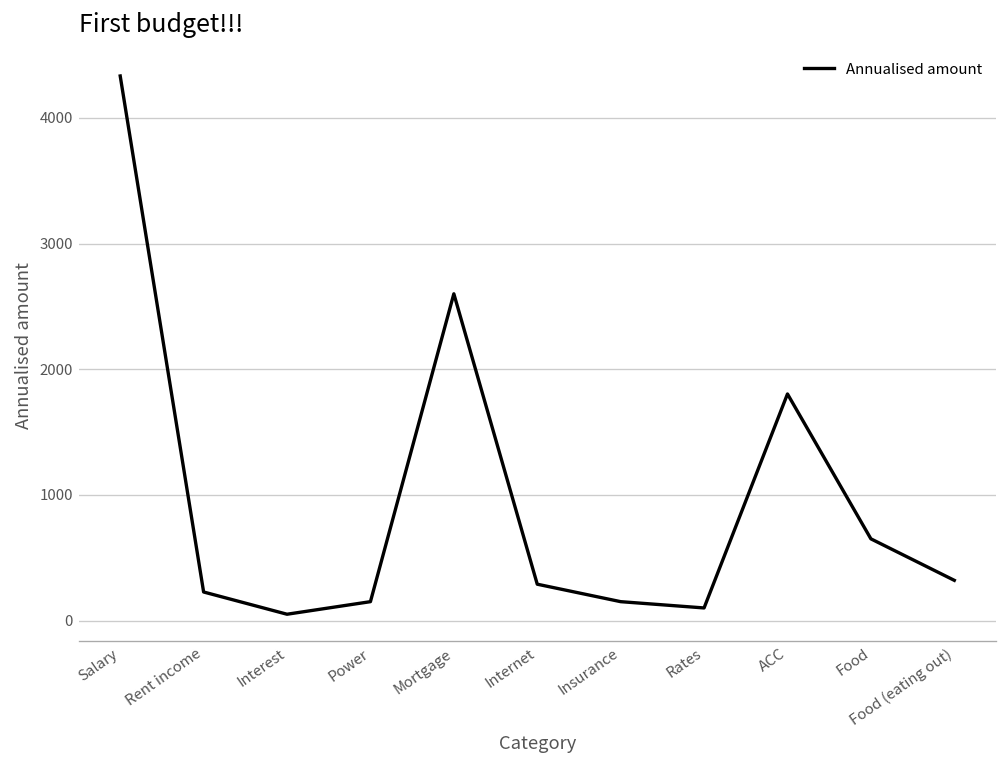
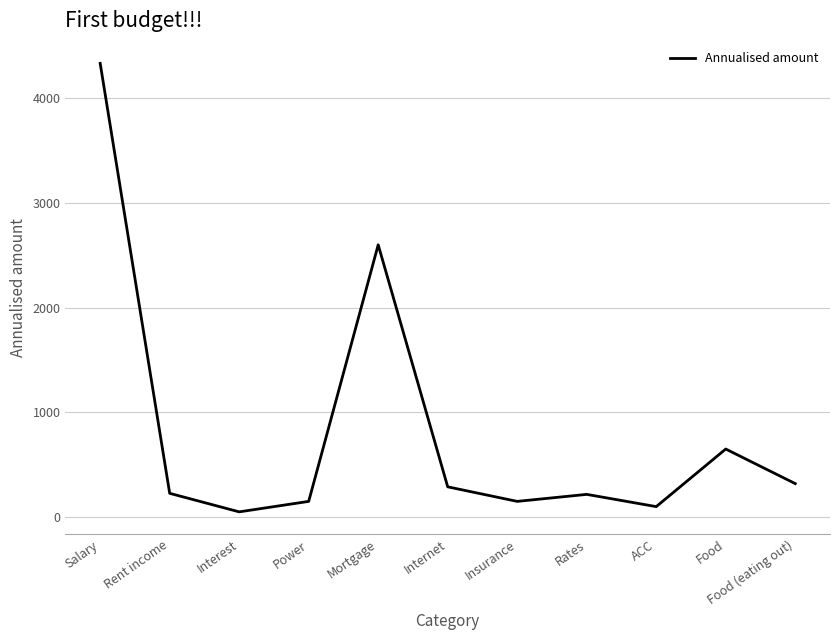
Rates: 100 -> 220
ACC: 1800 -> 100
